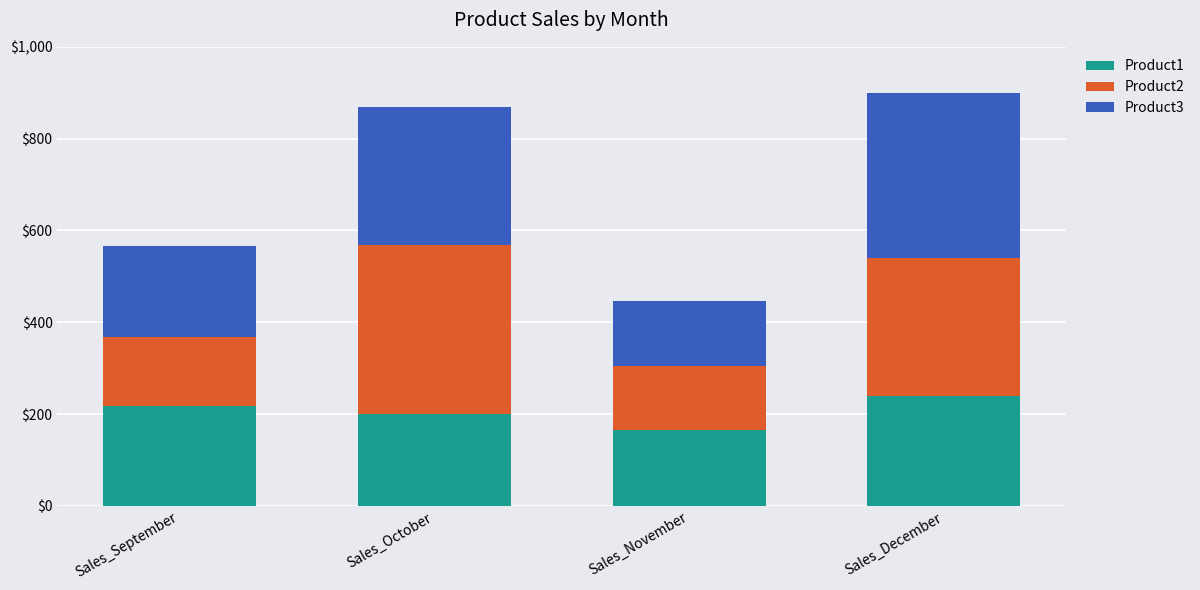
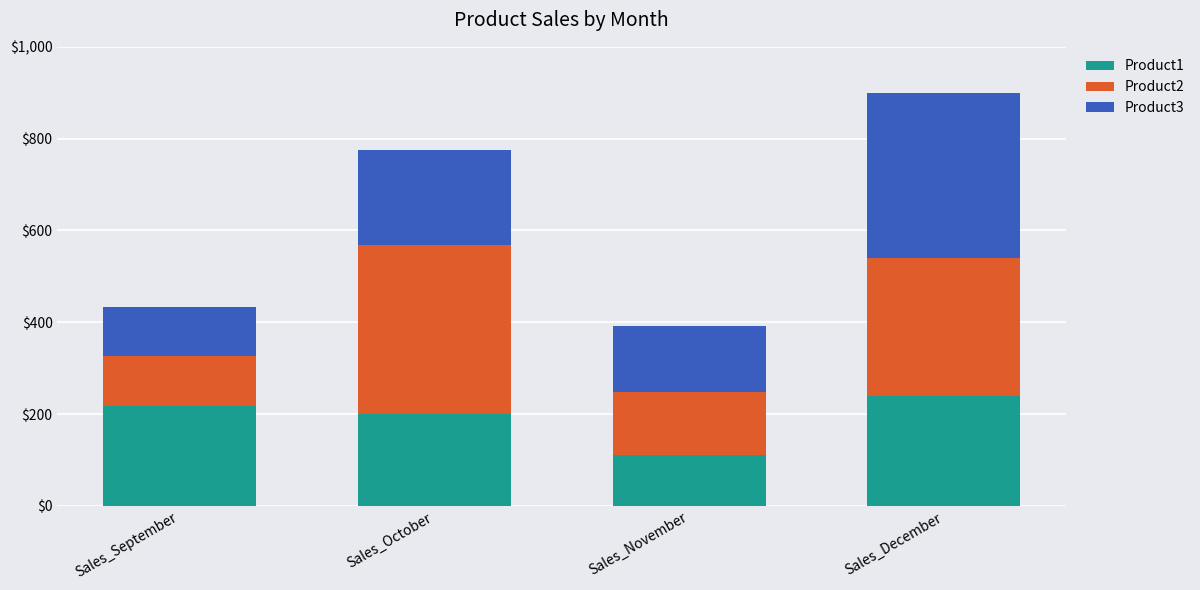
Product2, Sales_September: $150 -> $110
Product3, Sales_September: $200 -> $110
Product3, Sales_October: $300 -> $210
Product1, Sales_November: $170 -> $110
